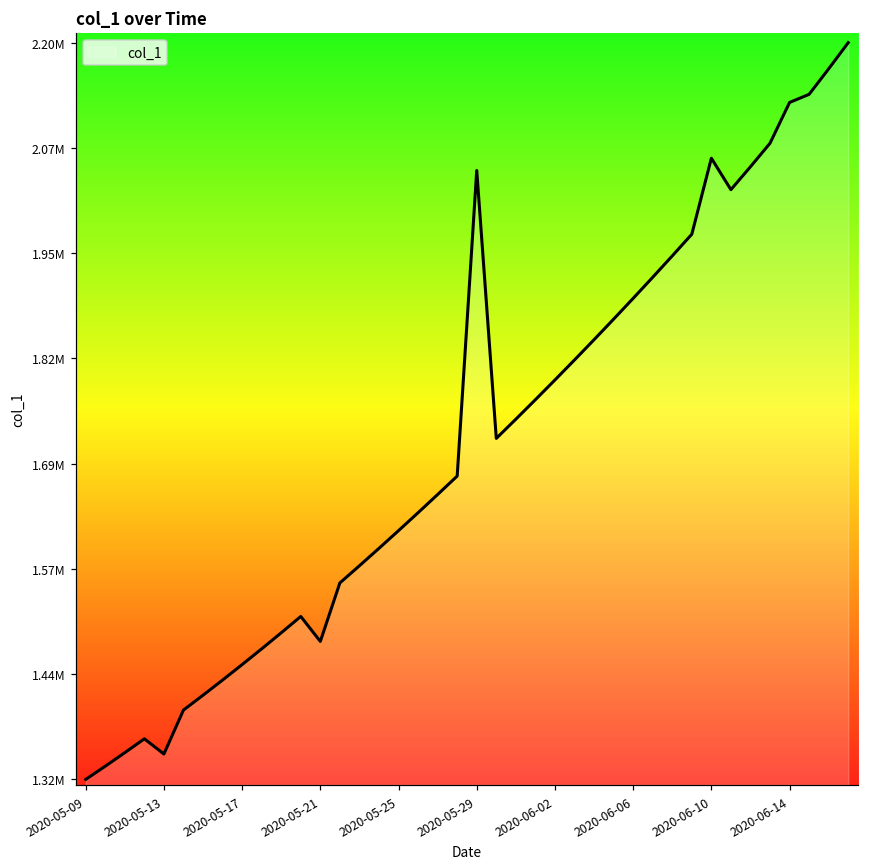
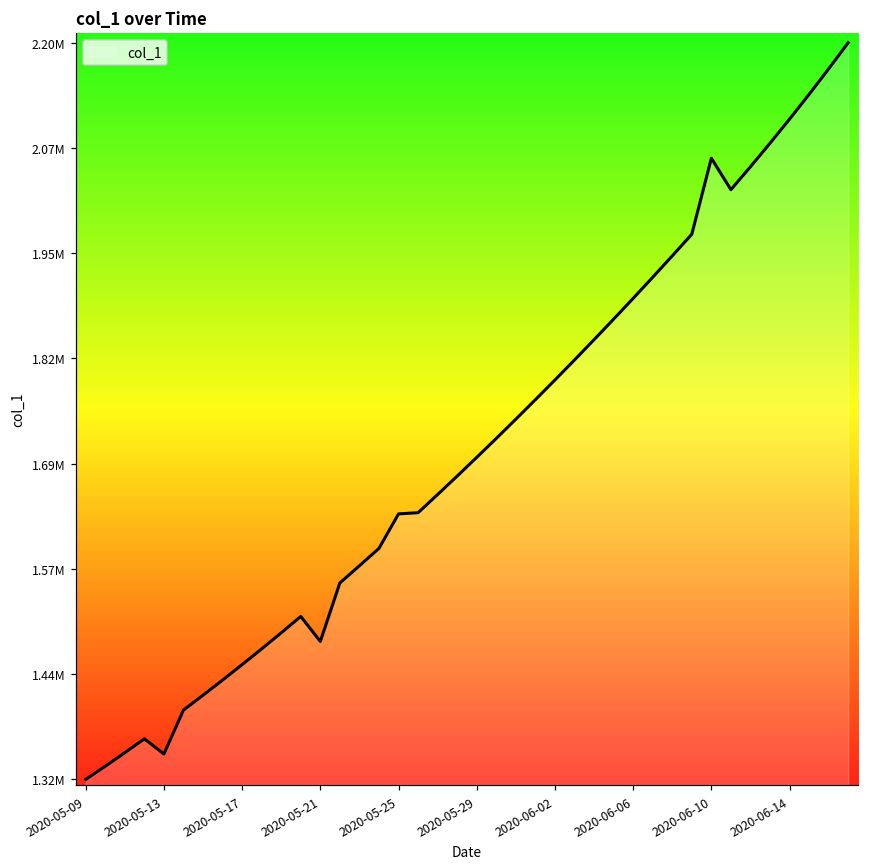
2020-05-25: 1610000 -> 1630000
2020-05-29: 2050000 -> 1700000
2020-06-14: 2130000 -> 2110000
